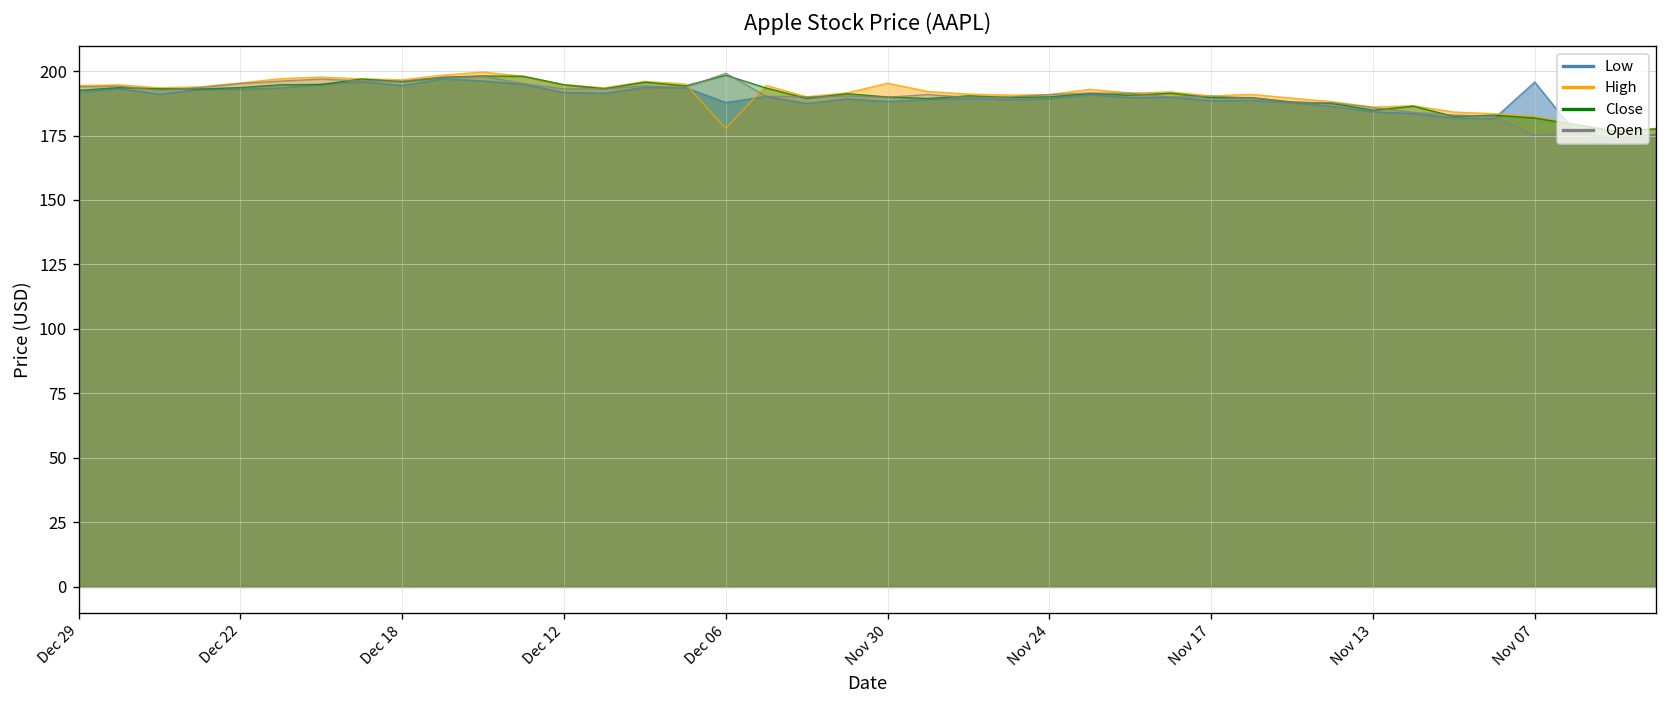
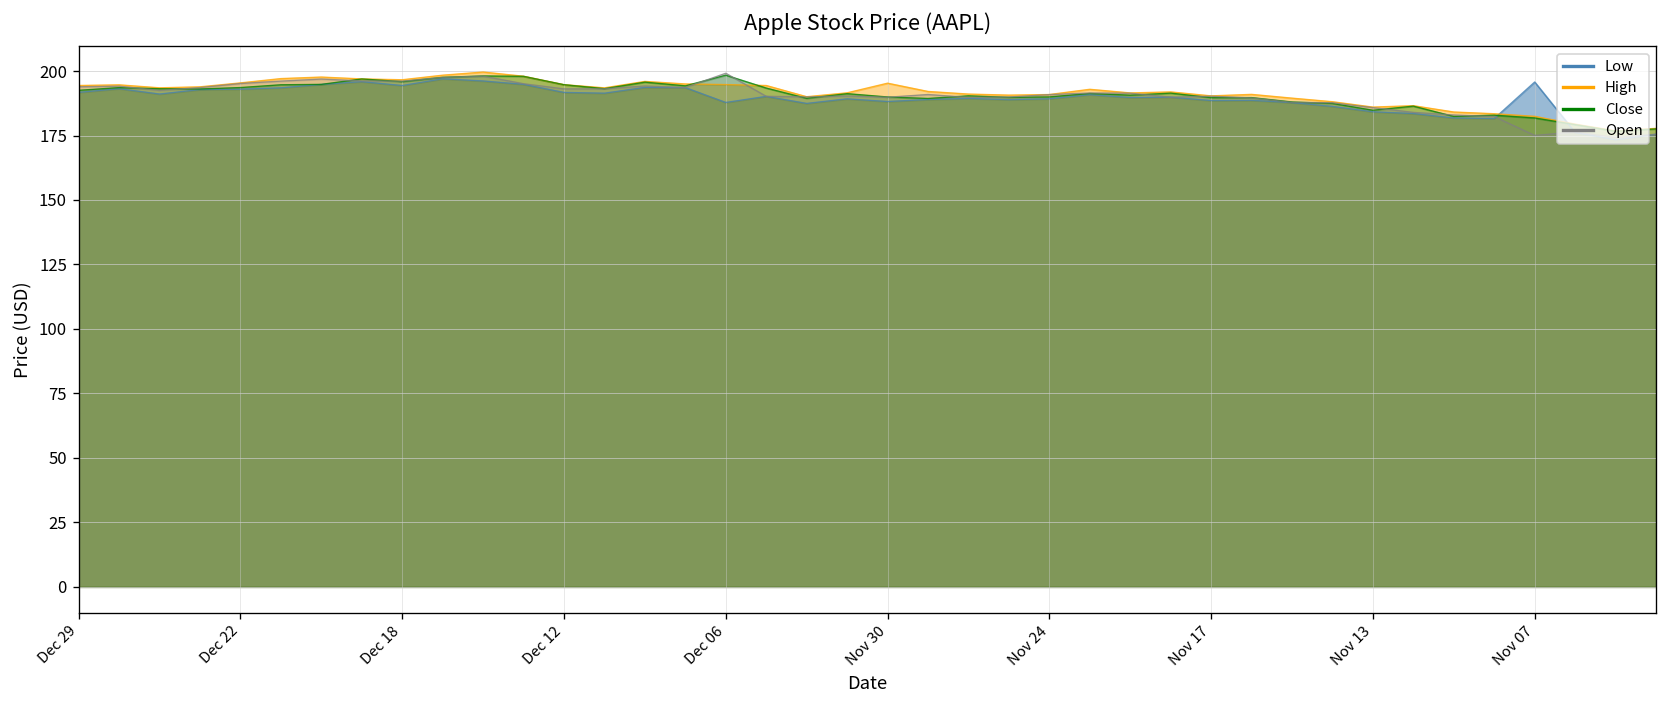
High, Dec 06: 178 -> 195
